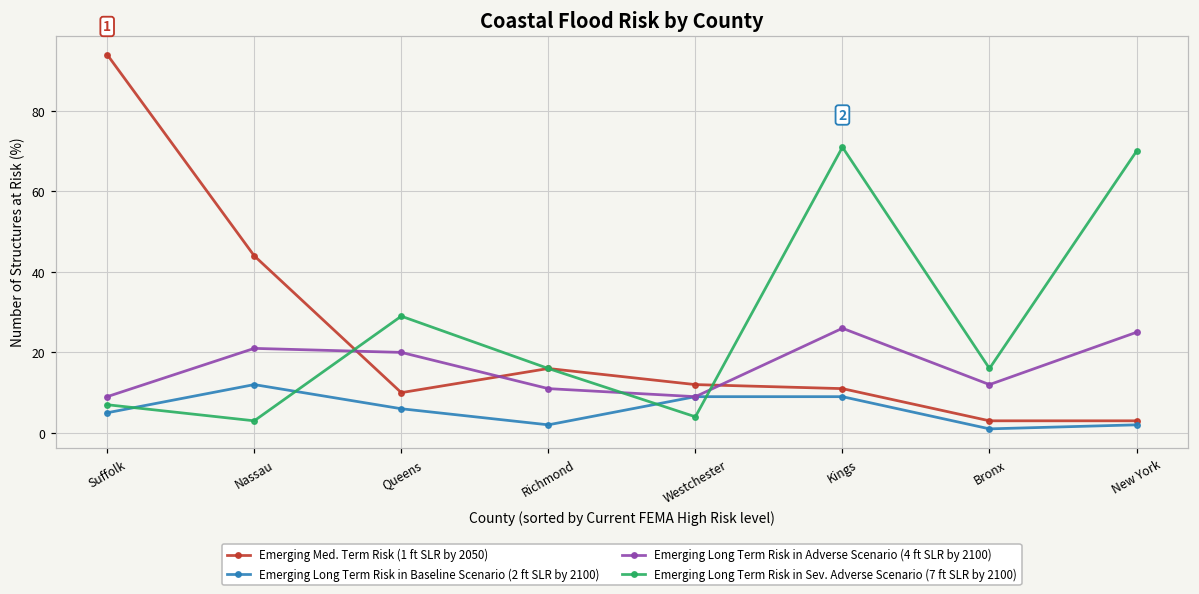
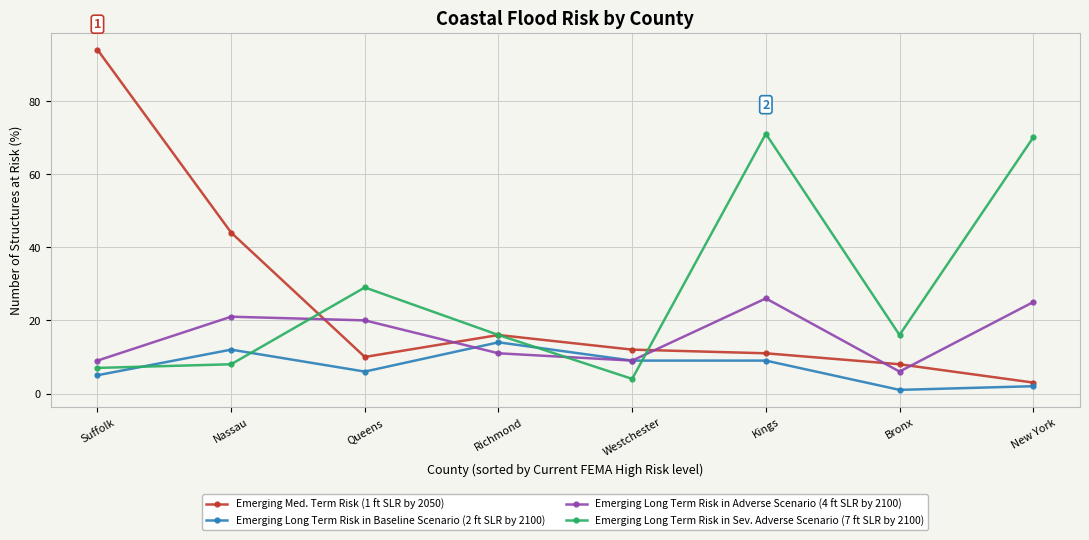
Emerging Long Term Risk in Sev. Adverse Scenario (7 ft SLR by 2100), Nassau: 3 -> 8
Emerging Long Term Risk in Baseline Scenario (2 ft SLR by 2100), Richmond: 2 -> 14
Emerging Med. Term Risk (1 ft SLR by 2050), Bronx: 3 -> 8
Emerging Long Term Risk in Adverse Scenario (4 ft SLR by 2100), Bronx: 12 -> 6
